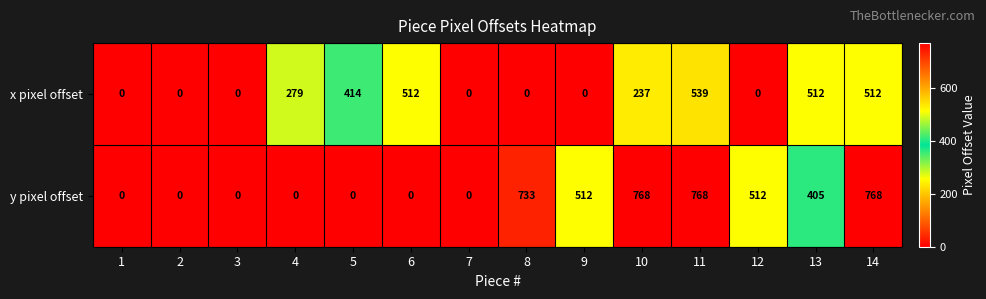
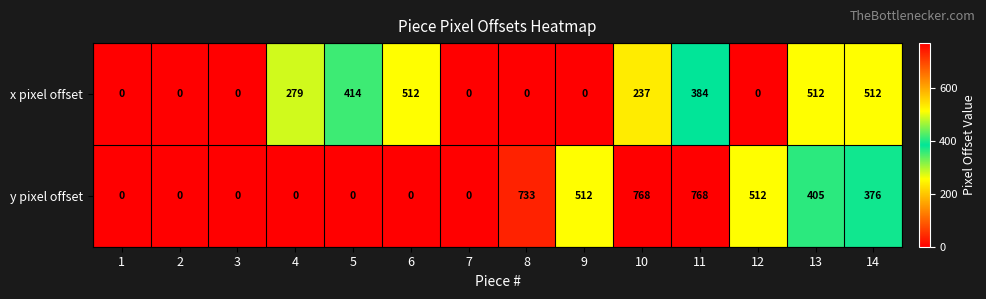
x pixel offset, 11: 539 -> 384
y pixel offset, 14: 768 -> 376
